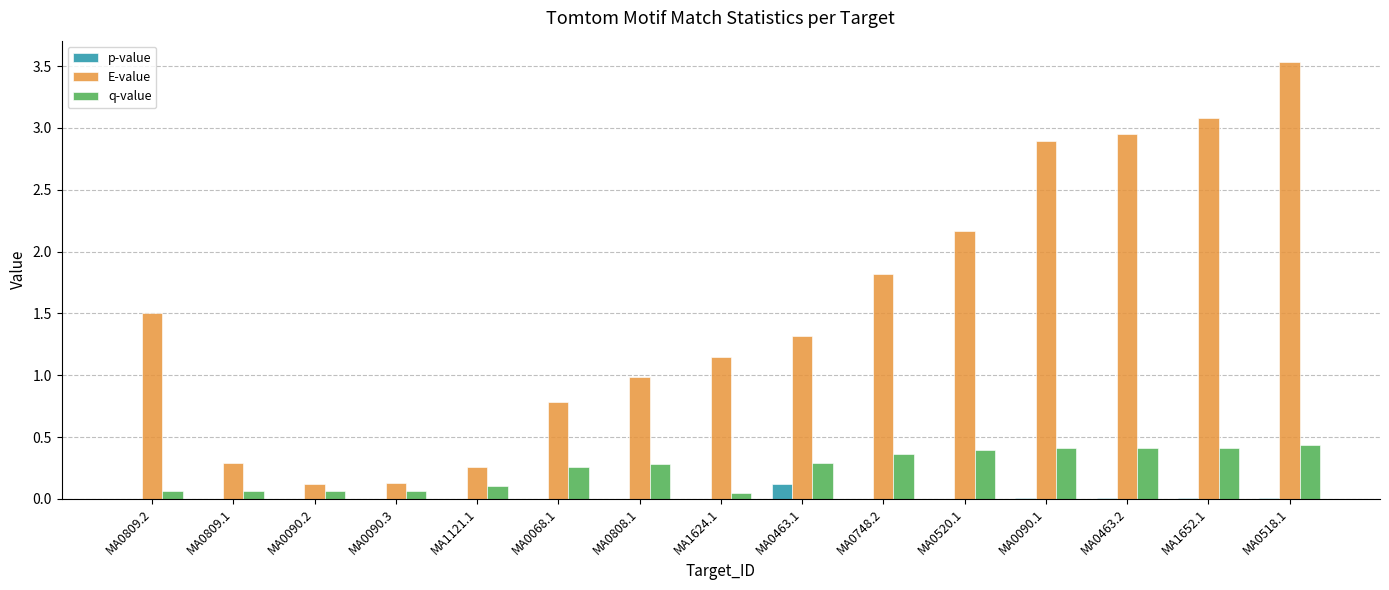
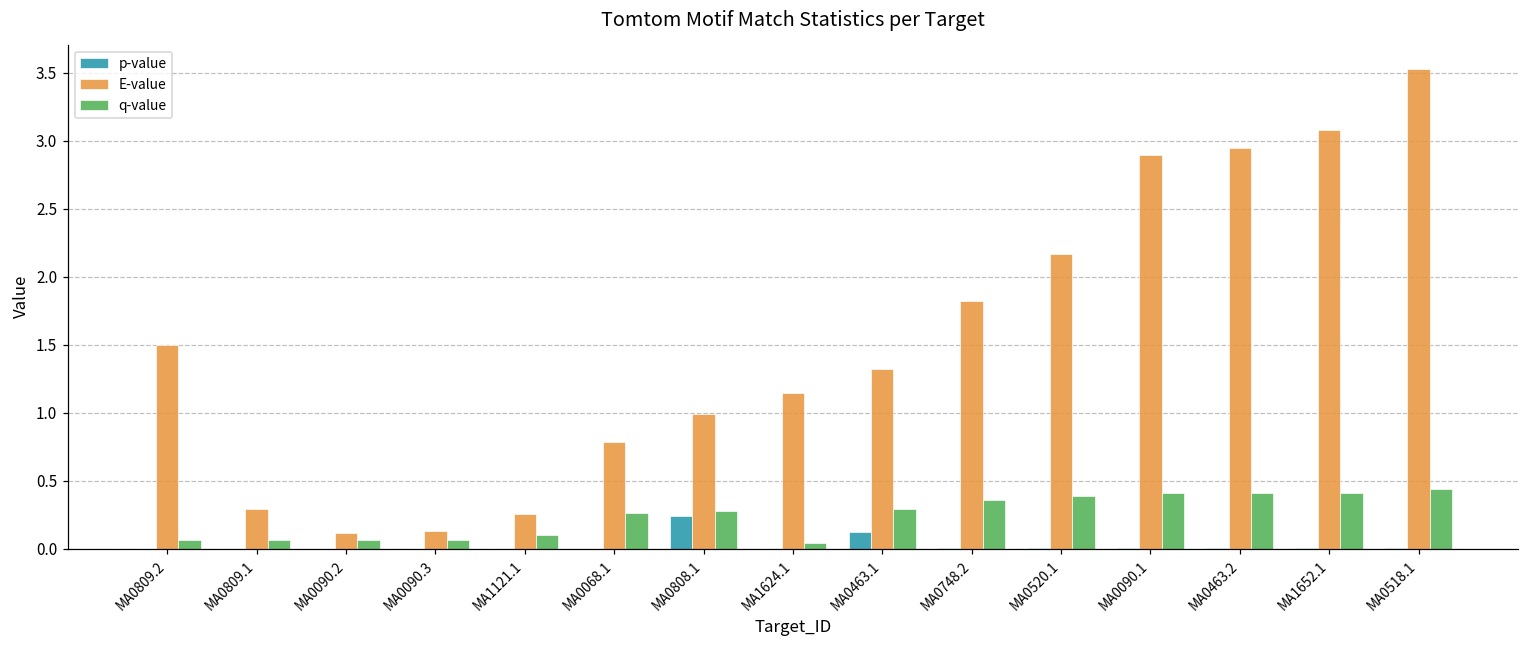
p-value, MA0808.1: 0.00 -> 0.24
